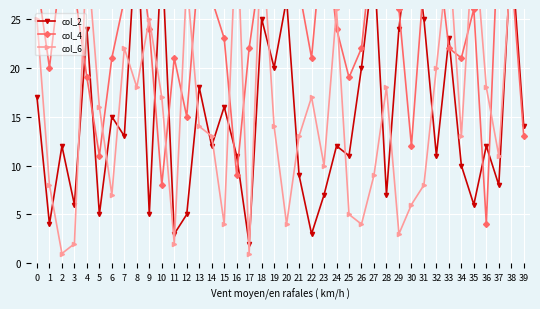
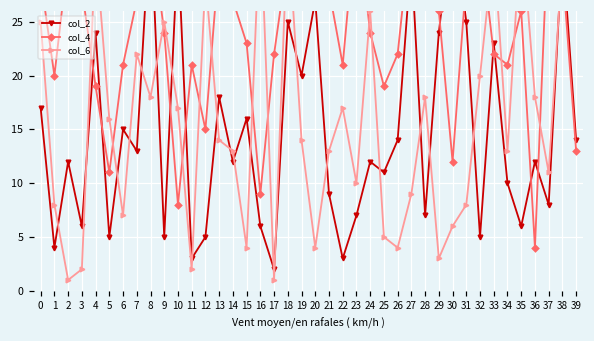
col_2, 16: 11 -> 6
col_2, 26: 20 -> 14
col_2, 32: 11 -> 5
